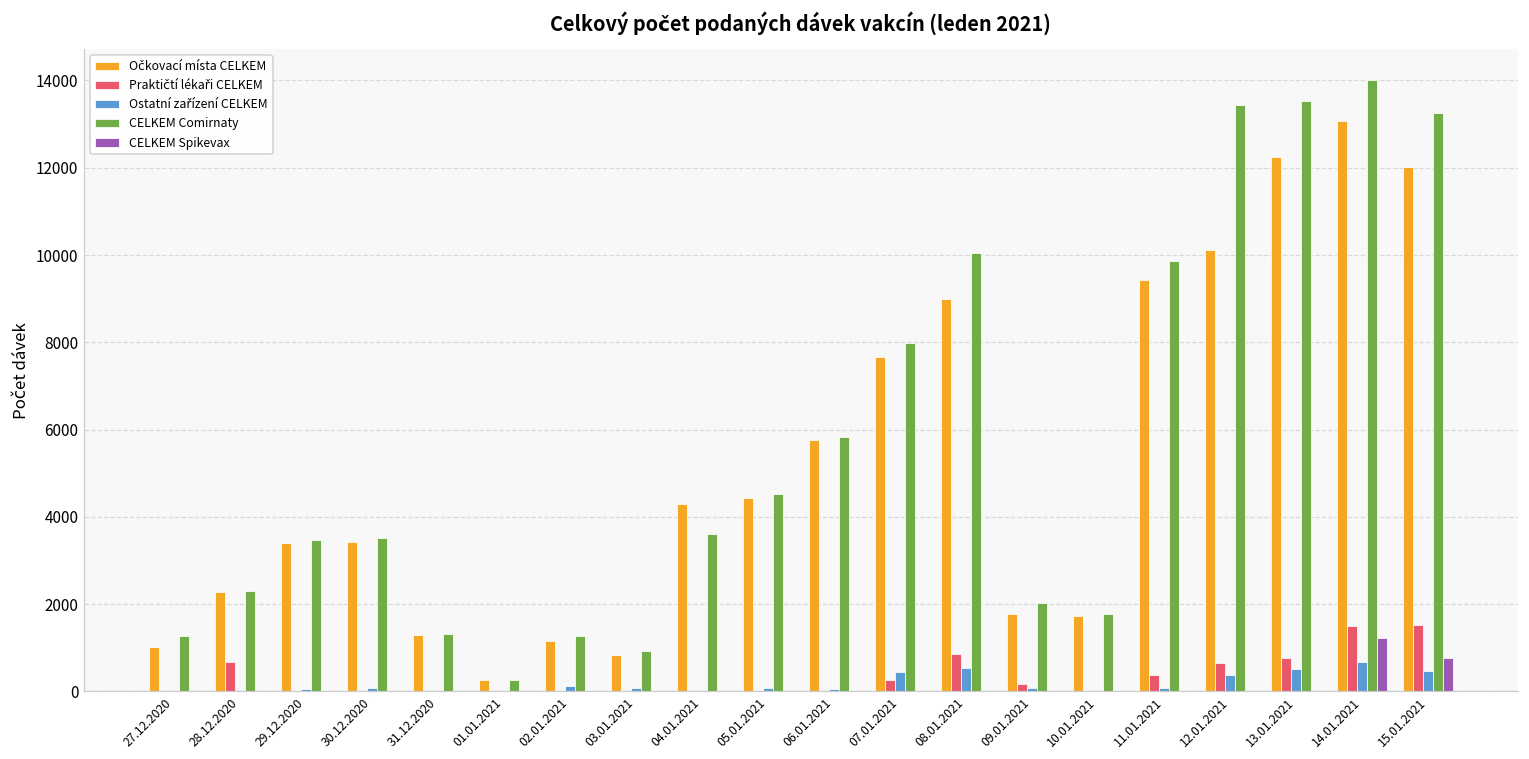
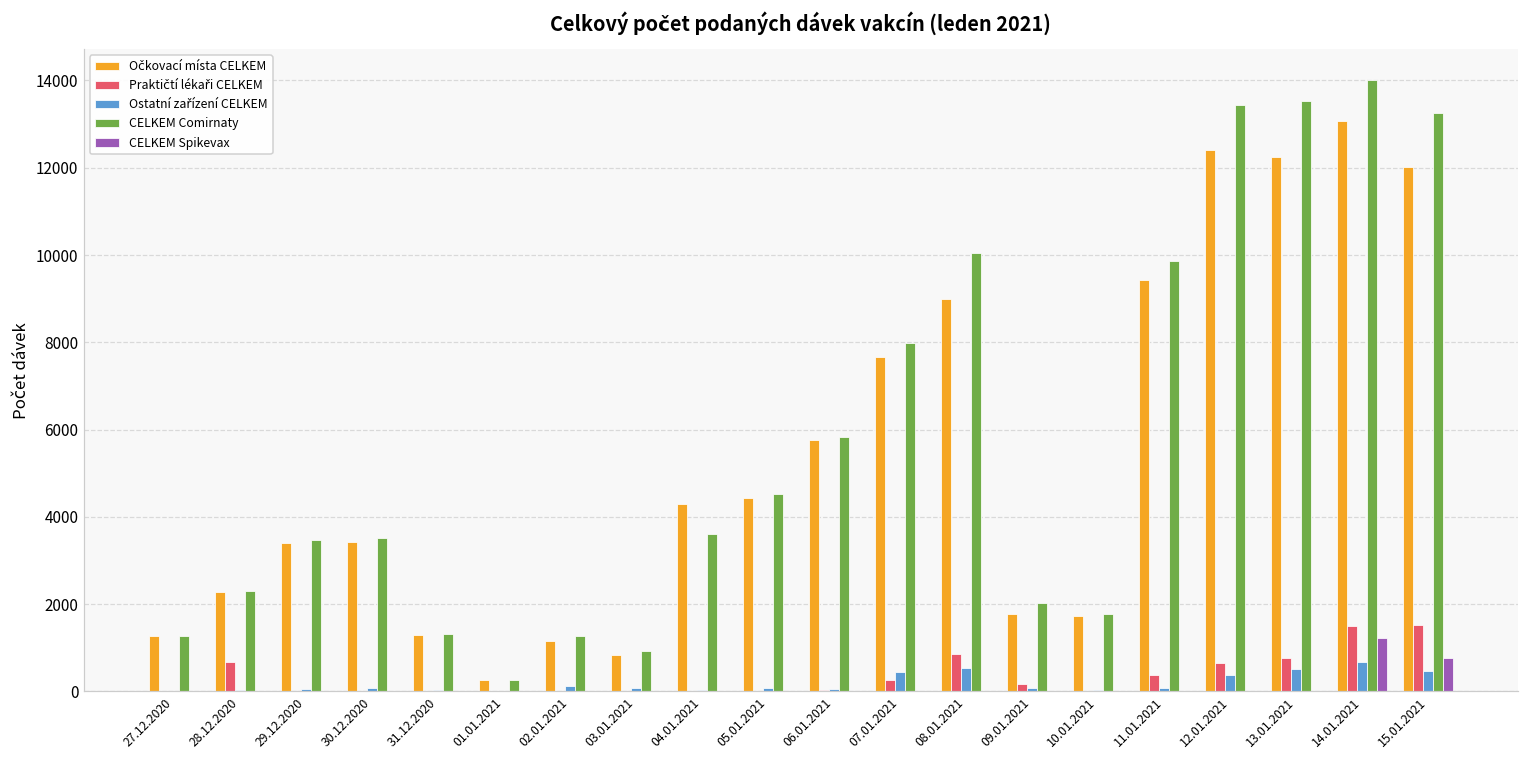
Očkovací místa CELKEM, 27.12.2020: 1000 -> 1300
Očkovací místa CELKEM, 12.01.2021: 10100 -> 12400
